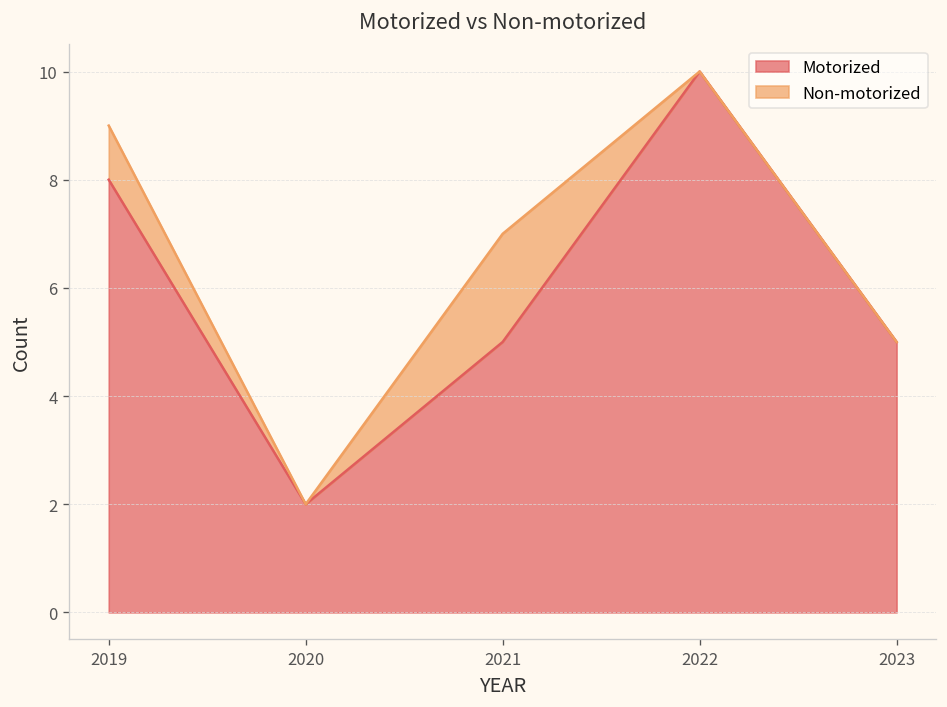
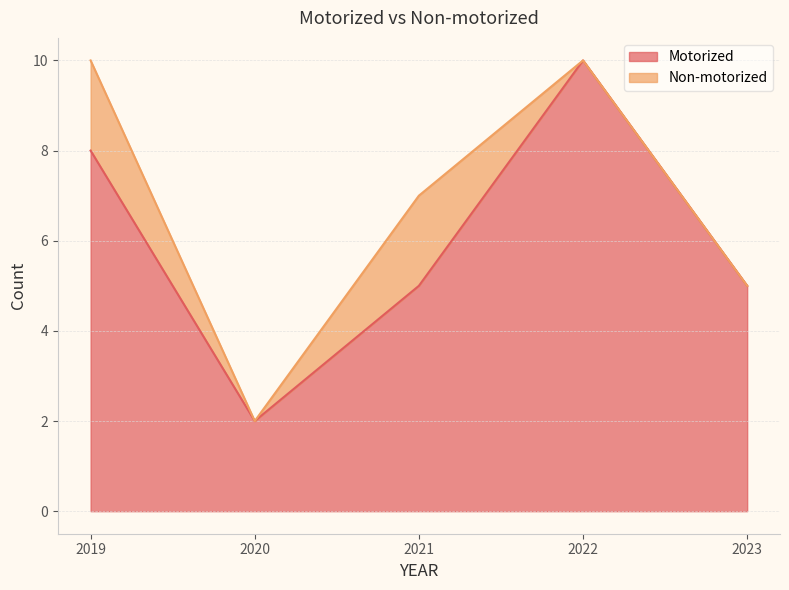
Non-motorized, 2019: 1 -> 2
